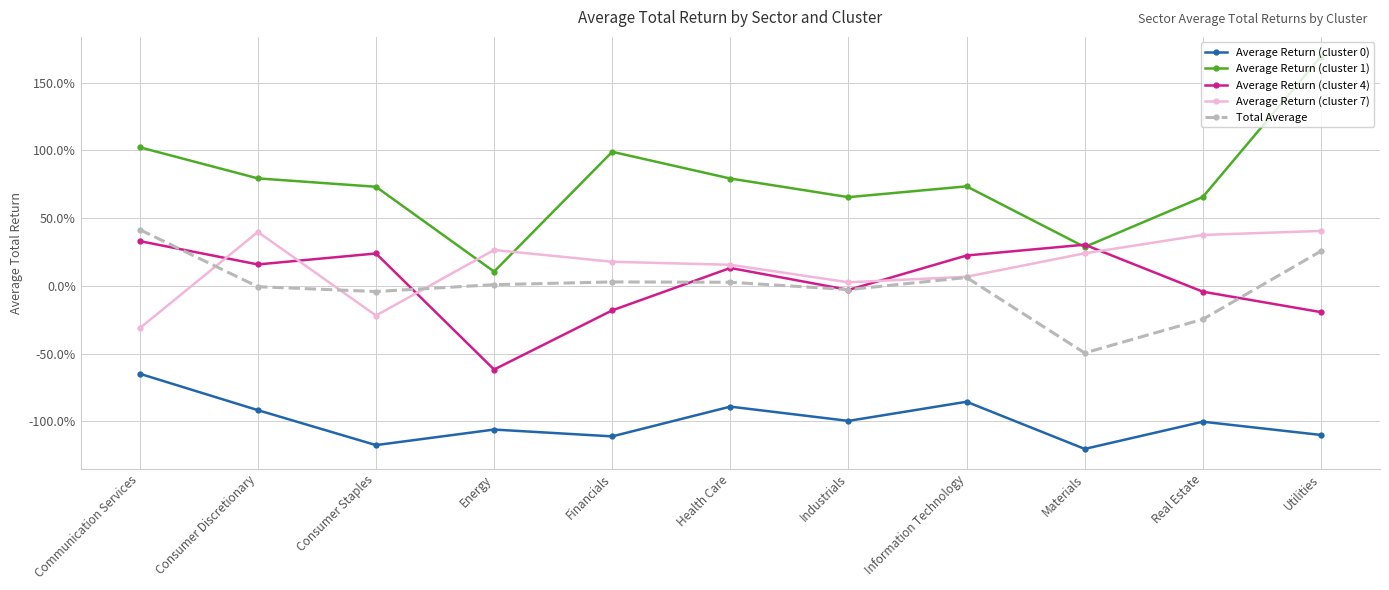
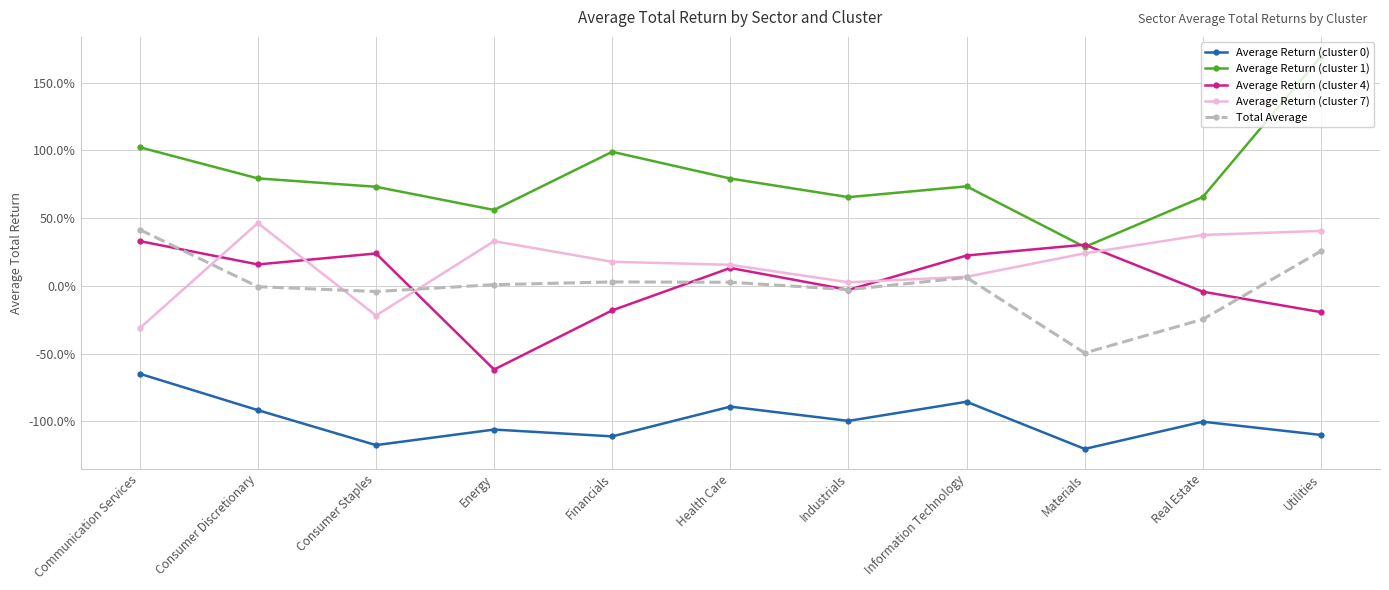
Average Return (cluster 7), Consumer Discretionary: 40% -> 46%
Average Return (cluster 1), Energy: 11% -> 56%
Average Return (cluster 7), Energy: 27% -> 33%
